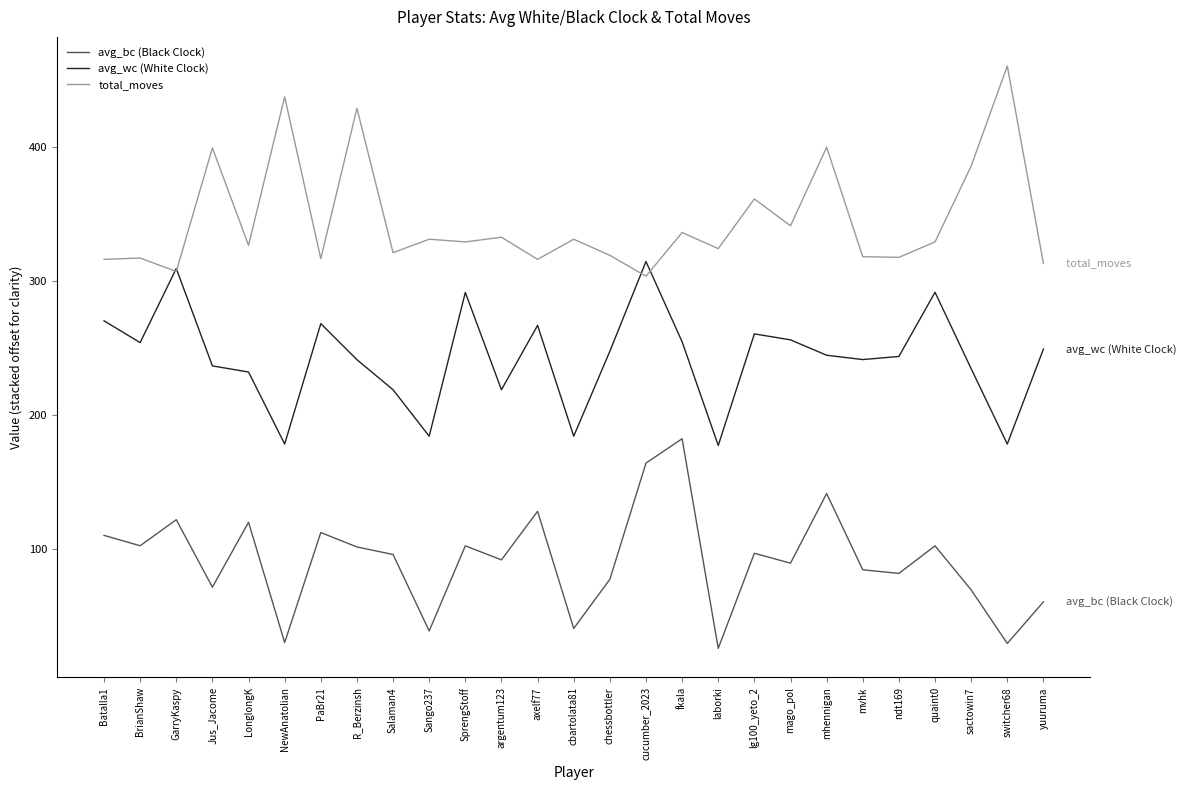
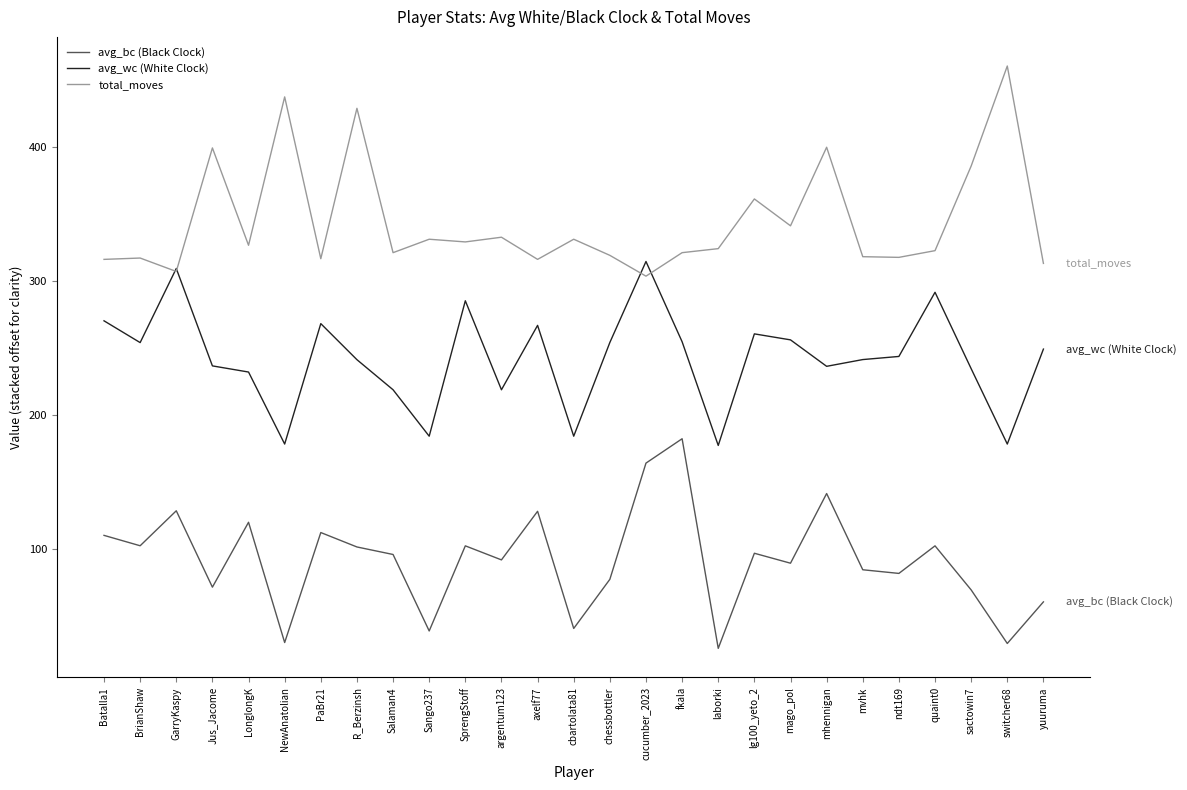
avg_bc (Black Clock), GarryKaspy: 122 -> 129
avg_wc (White Clock), SprengStoff: 291 -> 285
avg_wc (White Clock), chessbottler: 248 -> 254
total_moves, fkala: 336 -> 321
avg_wc (White Clock), mhennigan: 245 -> 236
total_moves, quaint0: 329 -> 323
